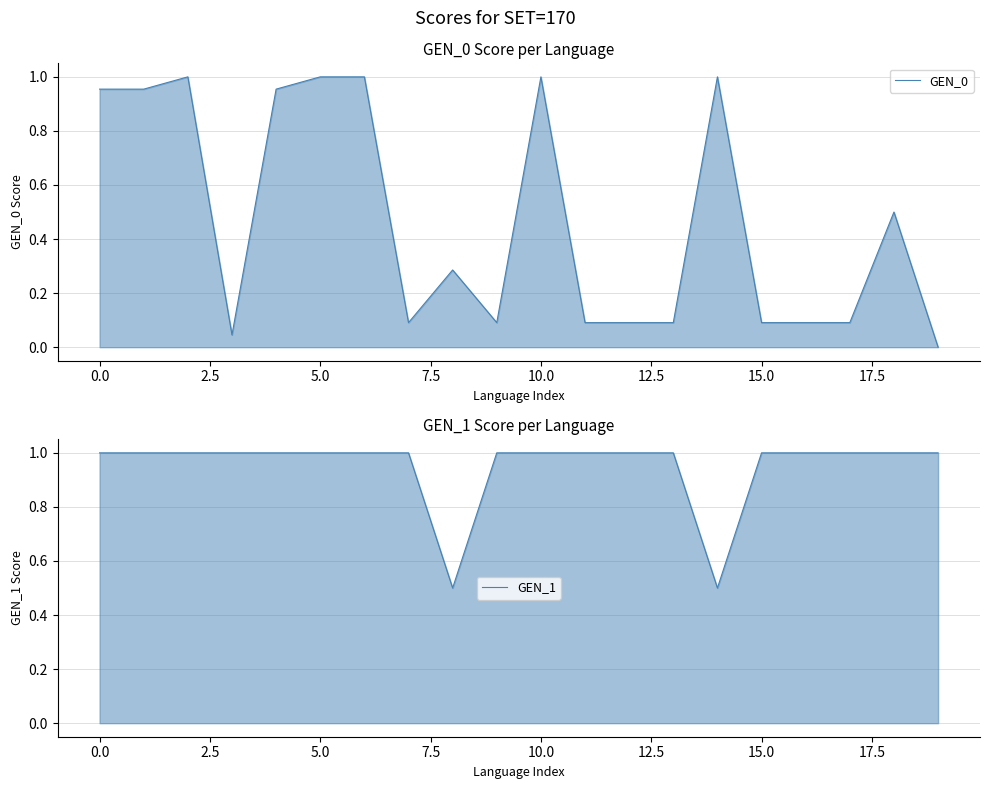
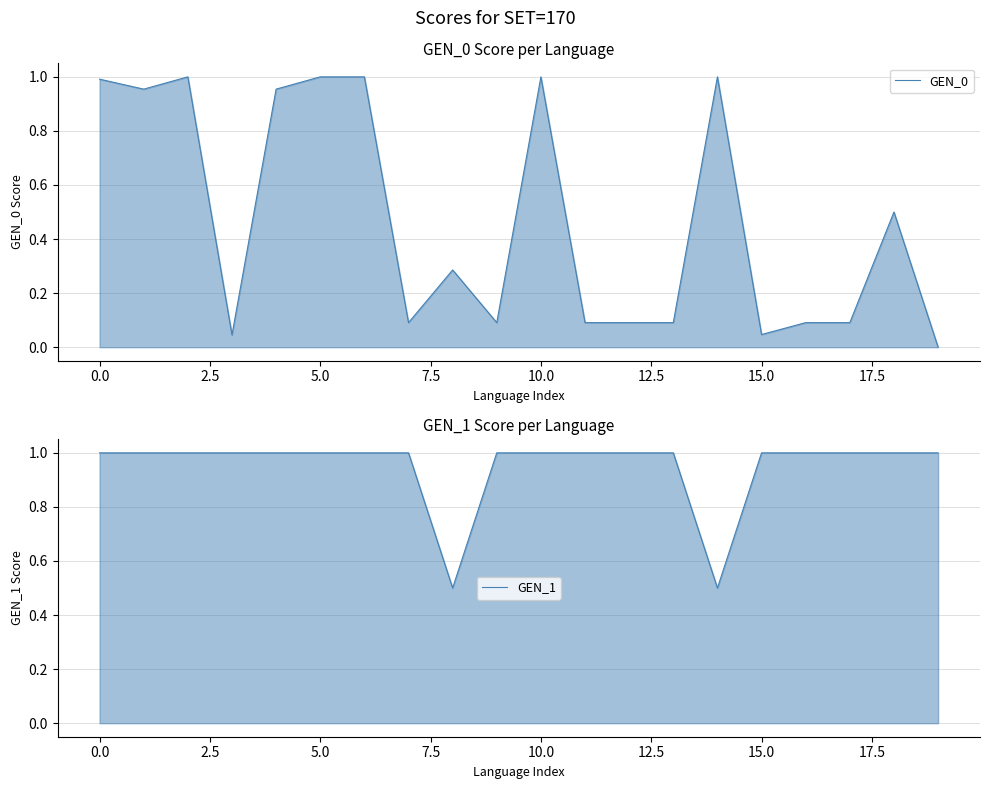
GEN_0 Score per Language, 0.0: 0.95 -> 0.99
GEN_0 Score per Language, 15.0: 0.09 -> 0.05
